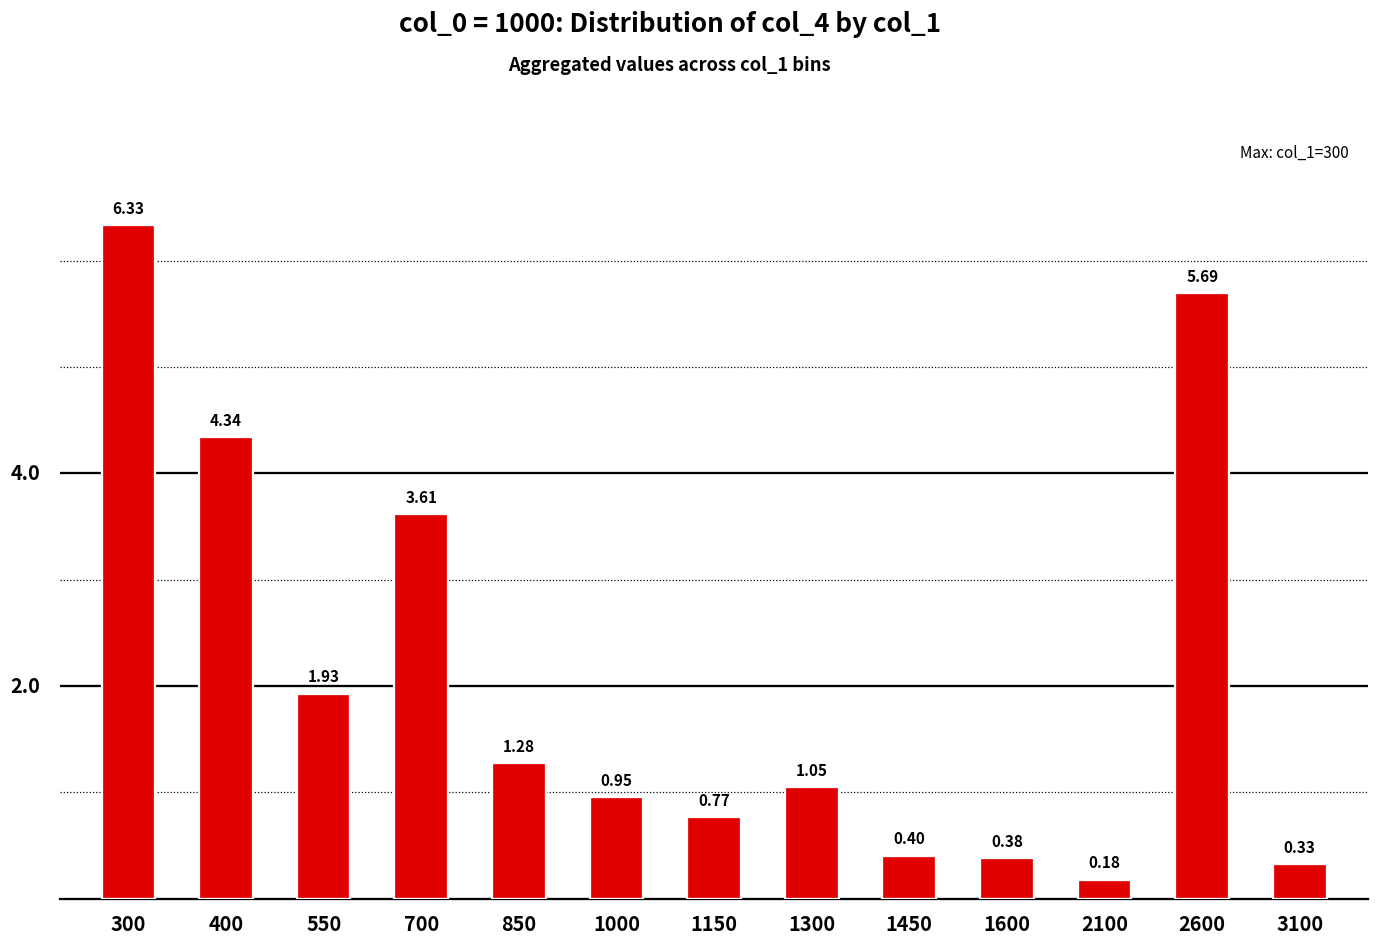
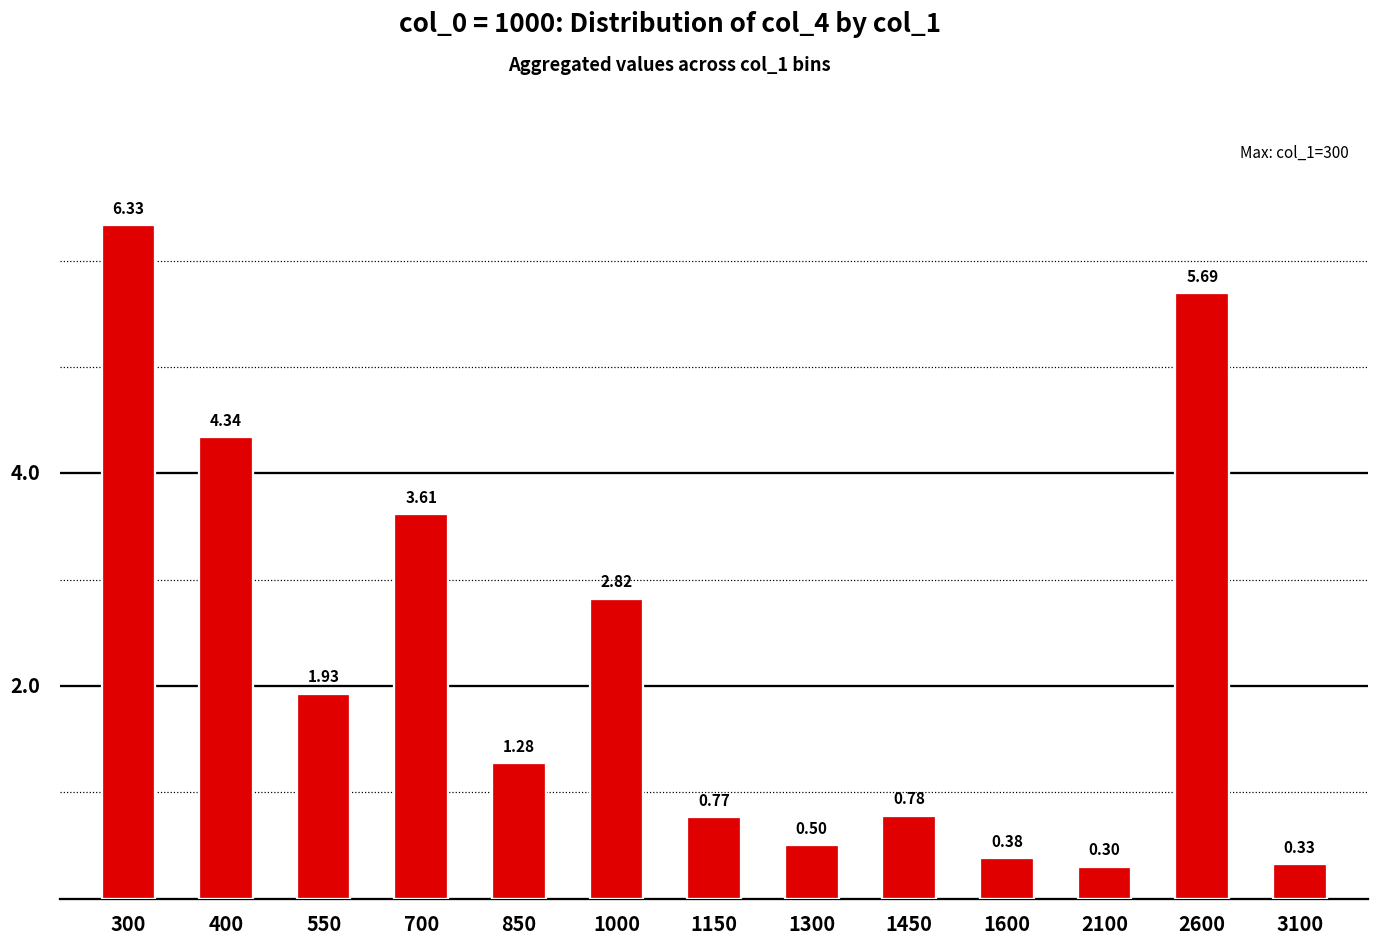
1000: 0.95 -> 2.82
1300: 1.05 -> 0.50
1450: 0.40 -> 0.78
2100: 0.18 -> 0.30
